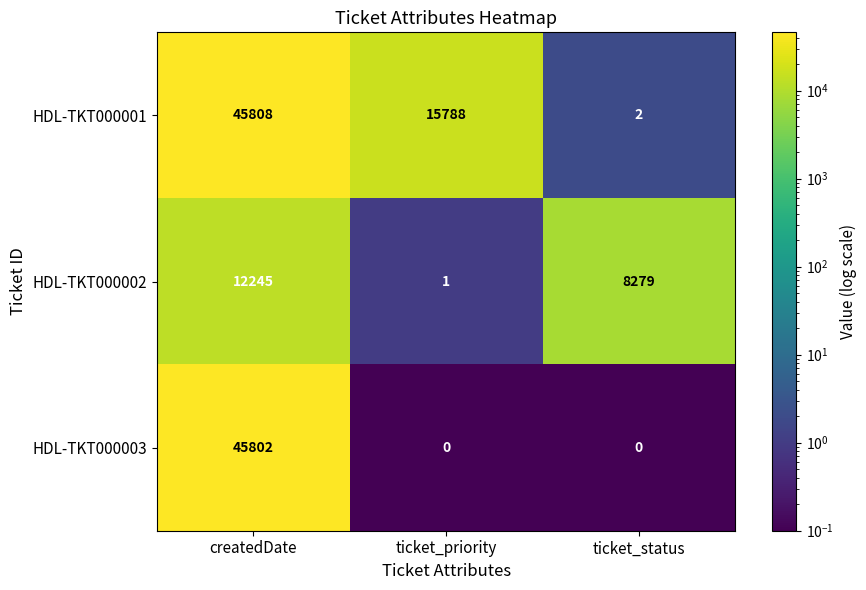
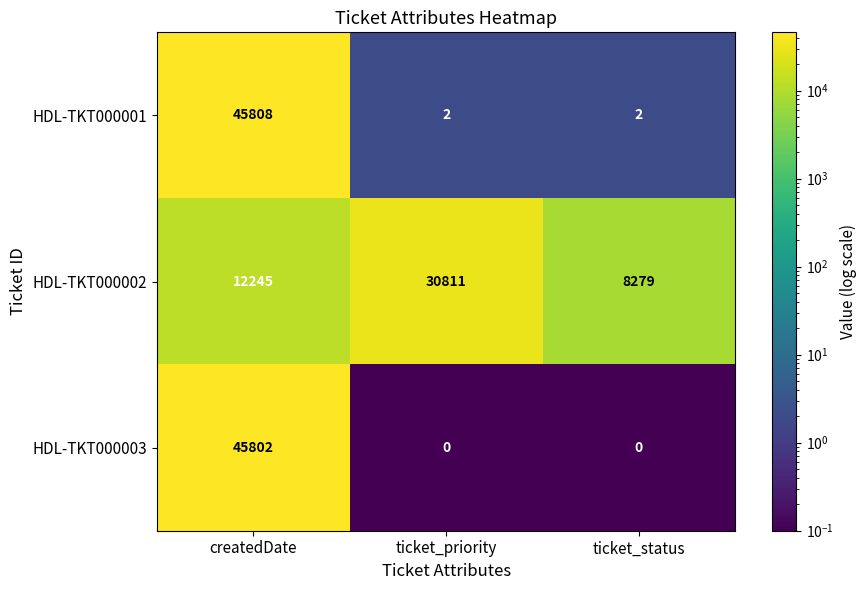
HDL-TKT000001, ticket_priority: 15788 -> 2
HDL-TKT000002, ticket_priority: 1 -> 30811
